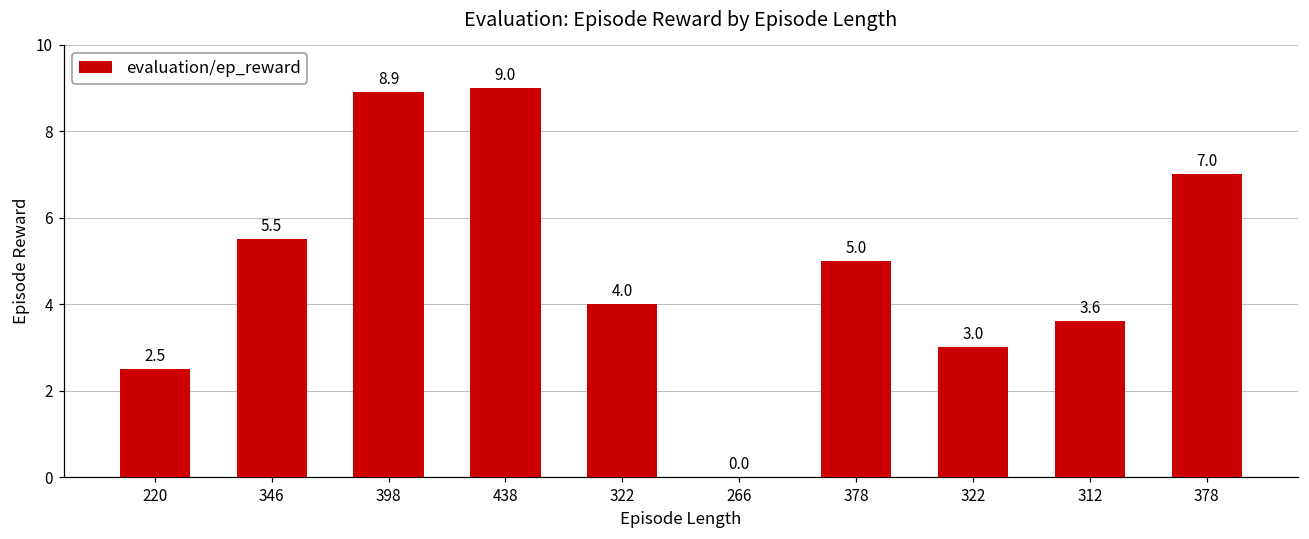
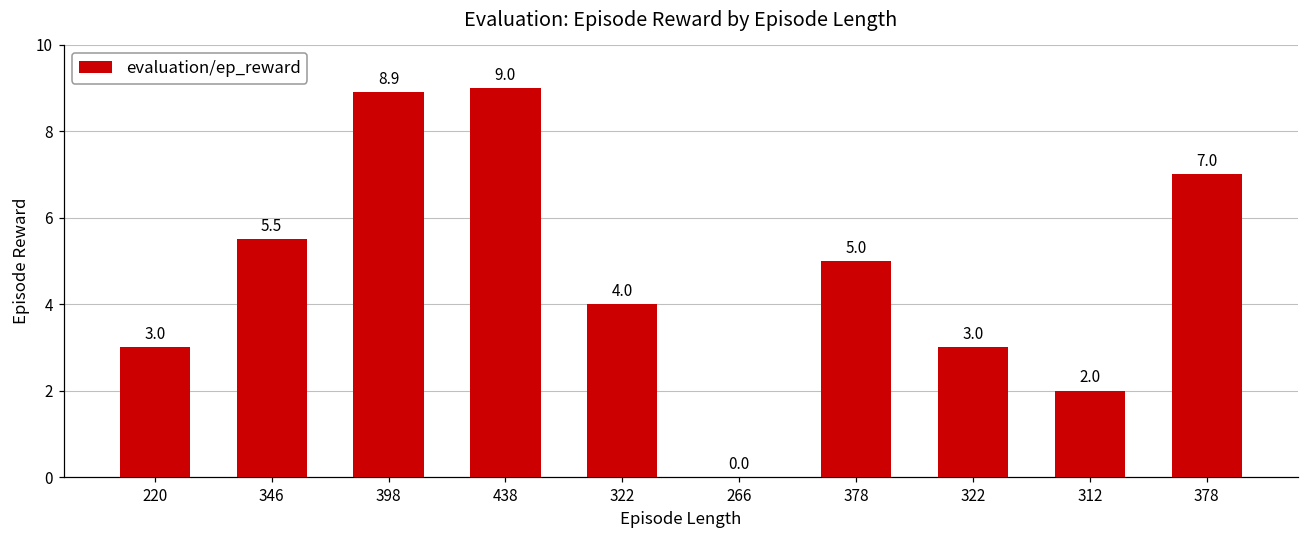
220: 2.5 -> 3.0
312: 3.6 -> 2.0
